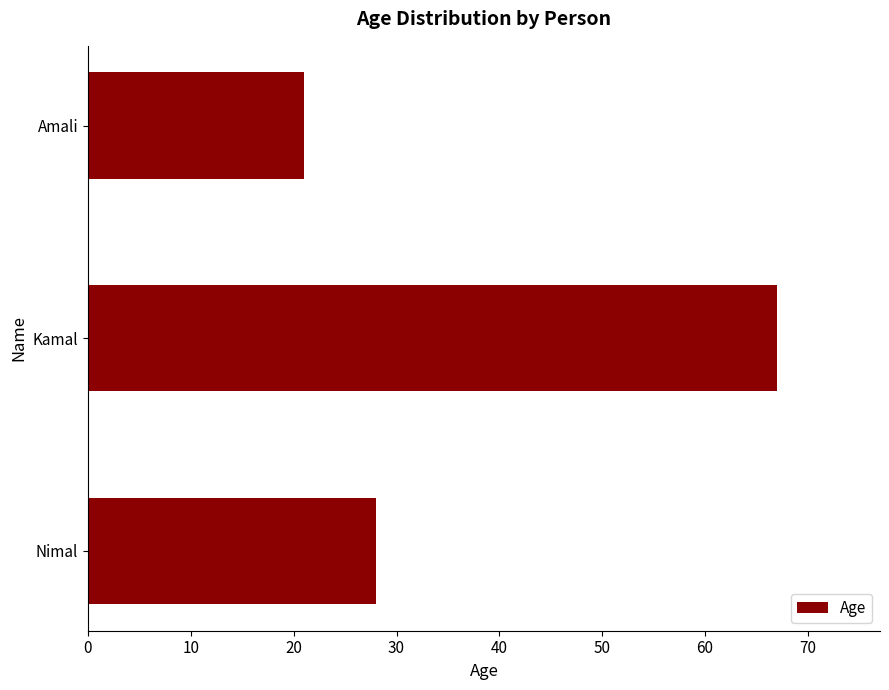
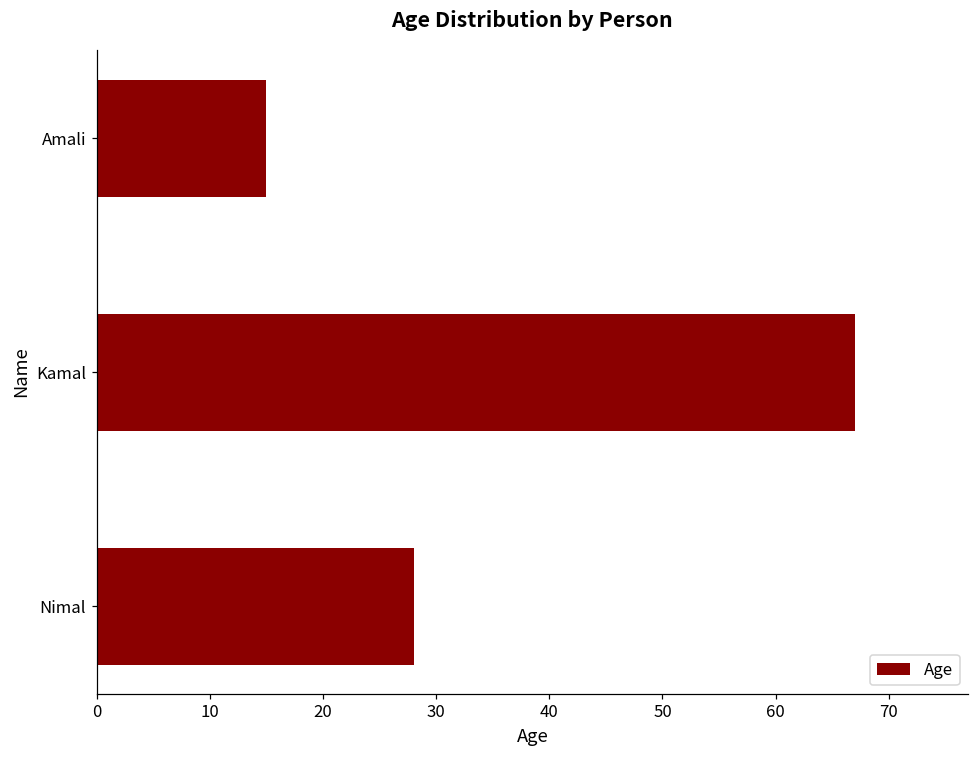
Amali: 21 -> 15
